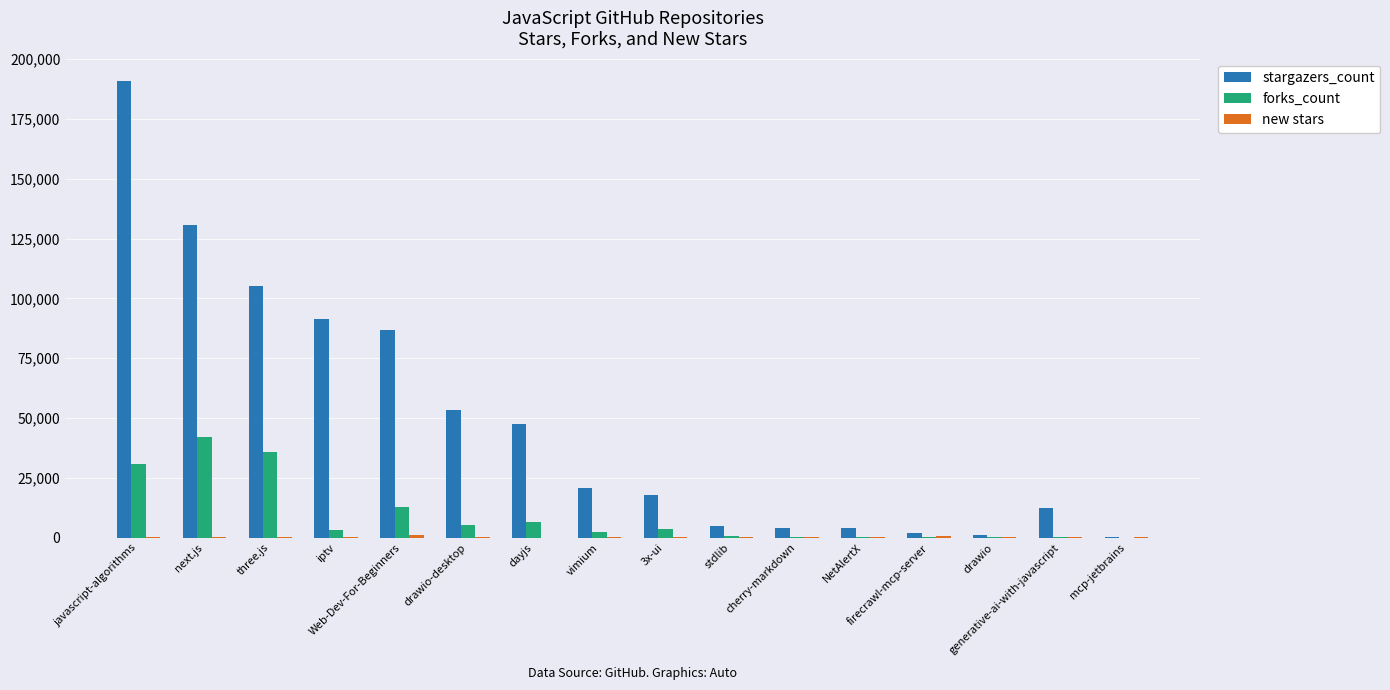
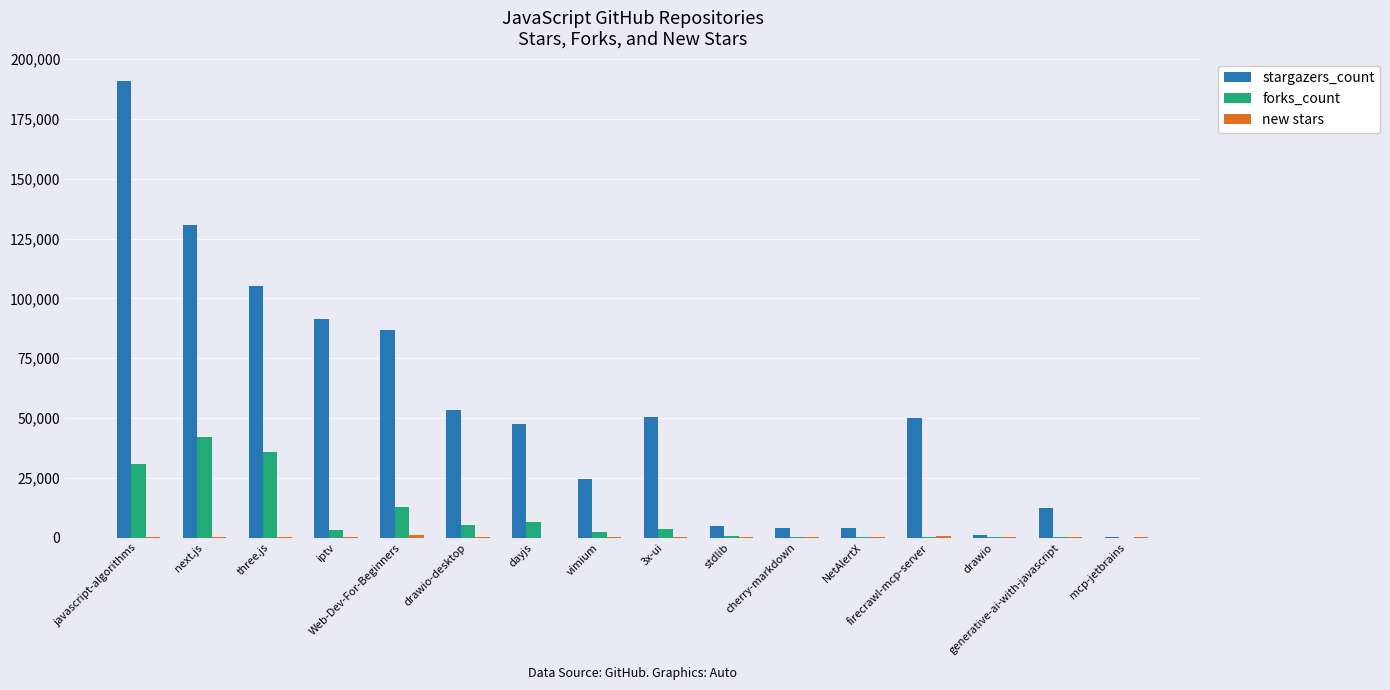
stargazers_count, vimium: 21,000 -> 24,000
stargazers_count, 3x-ui: 18,000 -> 51,000
stargazers_count, firecrawl-mcp-server: 2,000 -> 50,000
